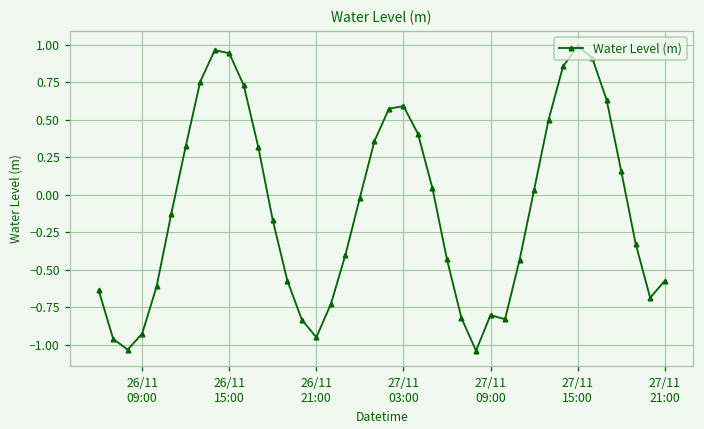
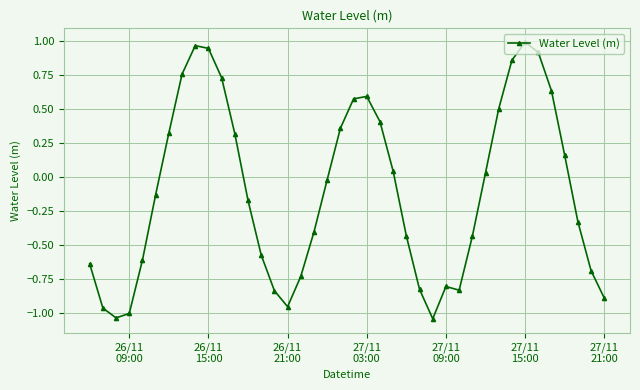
26/11 09:00: -0.93 -> -1.00
27/11 21:00: -0.58 -> -0.89
